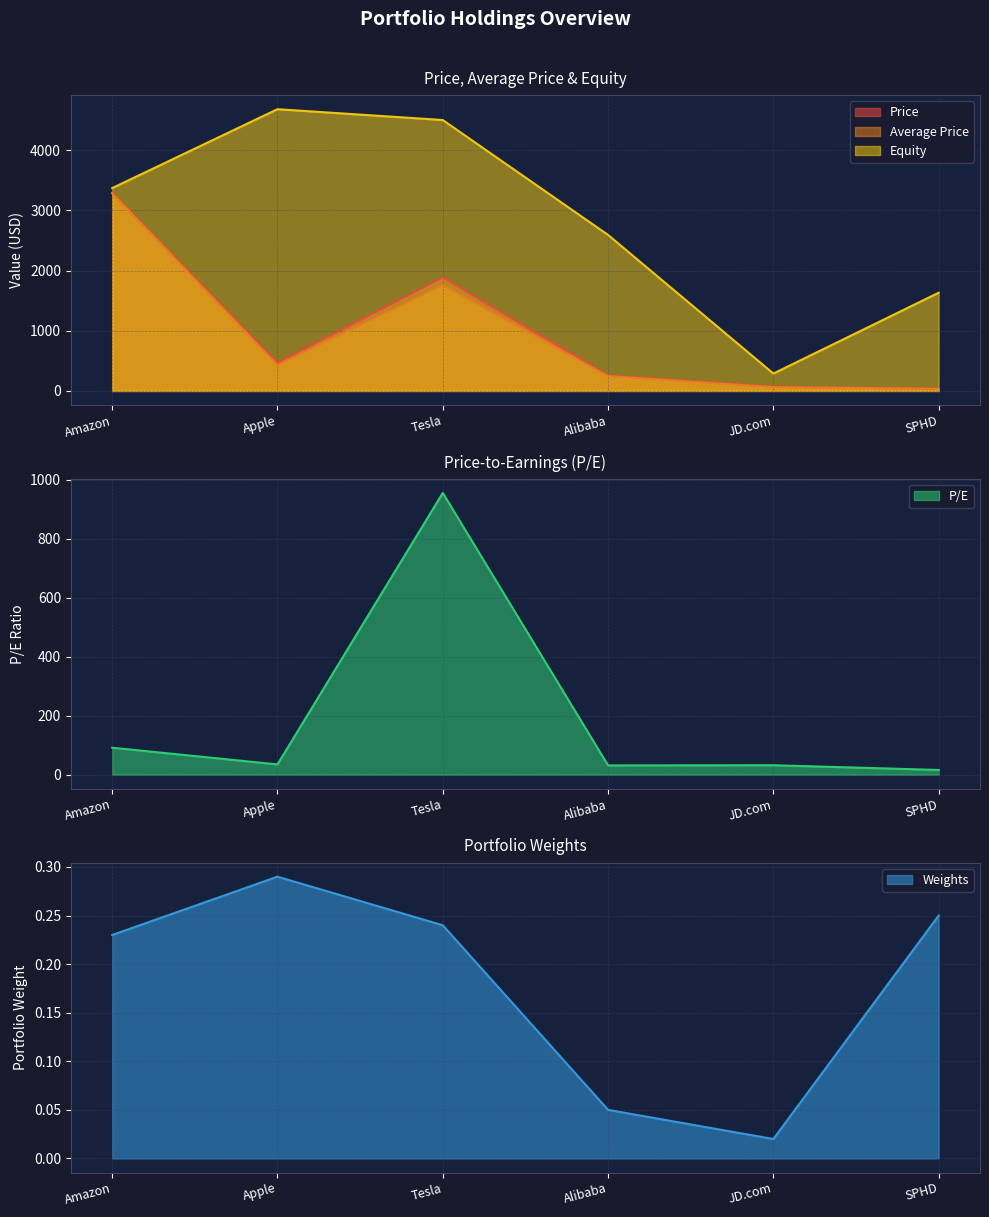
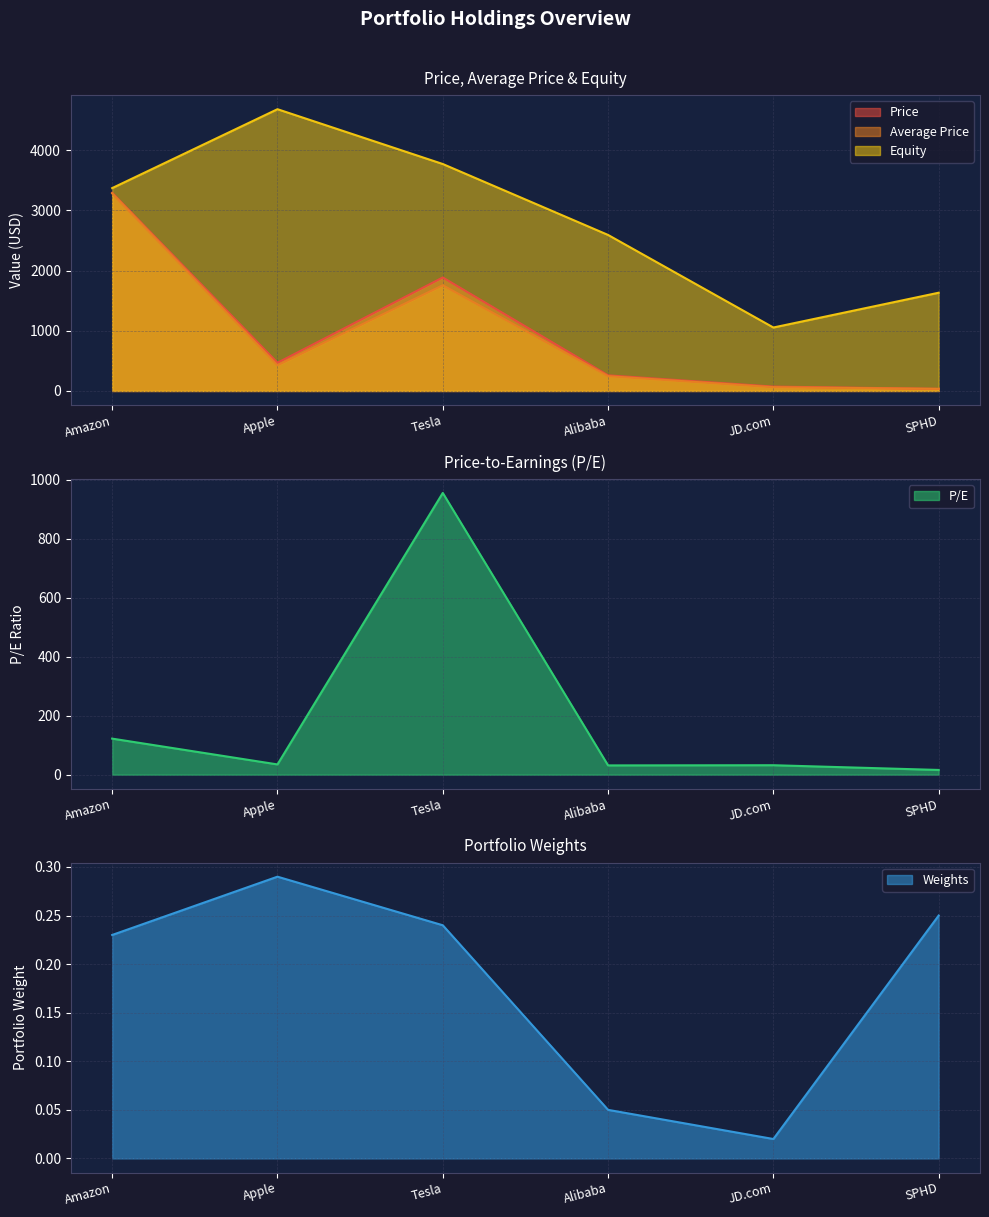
Price, Average Price & Equity, Equity, Tesla: 4500 -> 3800
Price, Average Price & Equity, Equity, JD.com: 300 -> 1100
Price-to-Earnings (P/E), Amazon: 90 -> 120
